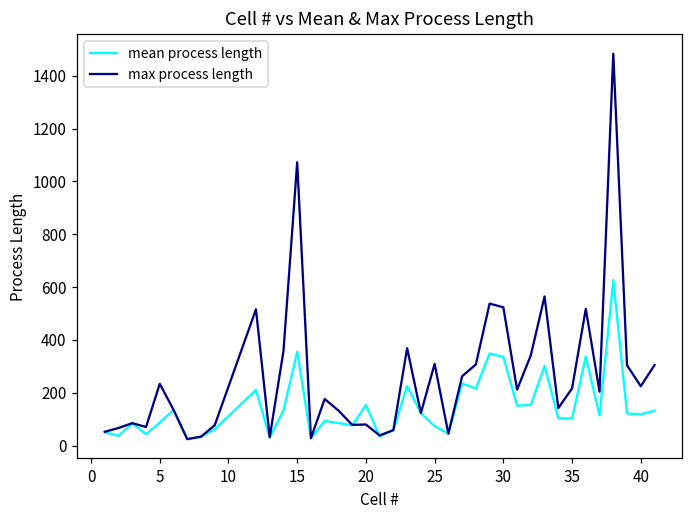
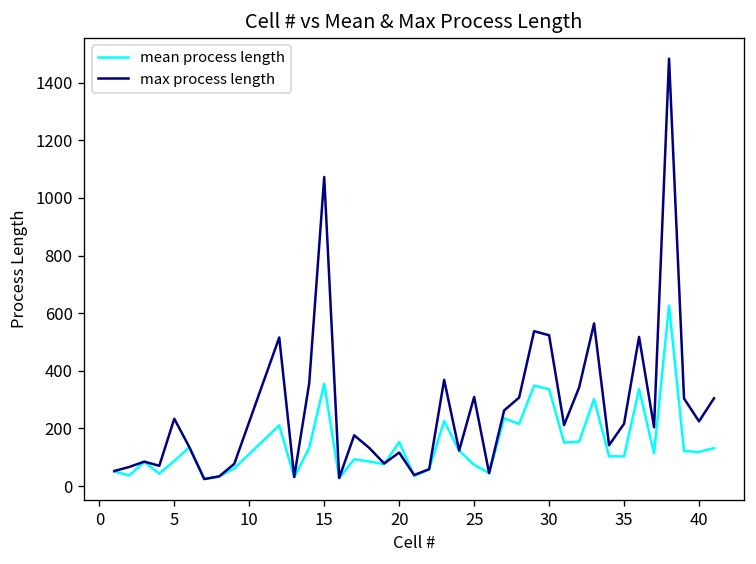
max process length, 20: 80 -> 120
